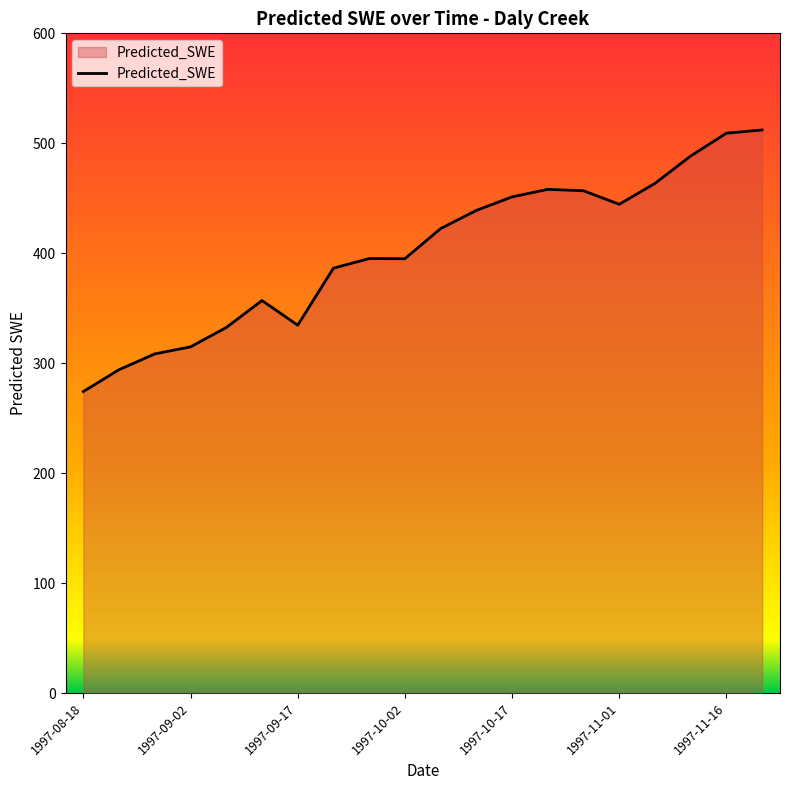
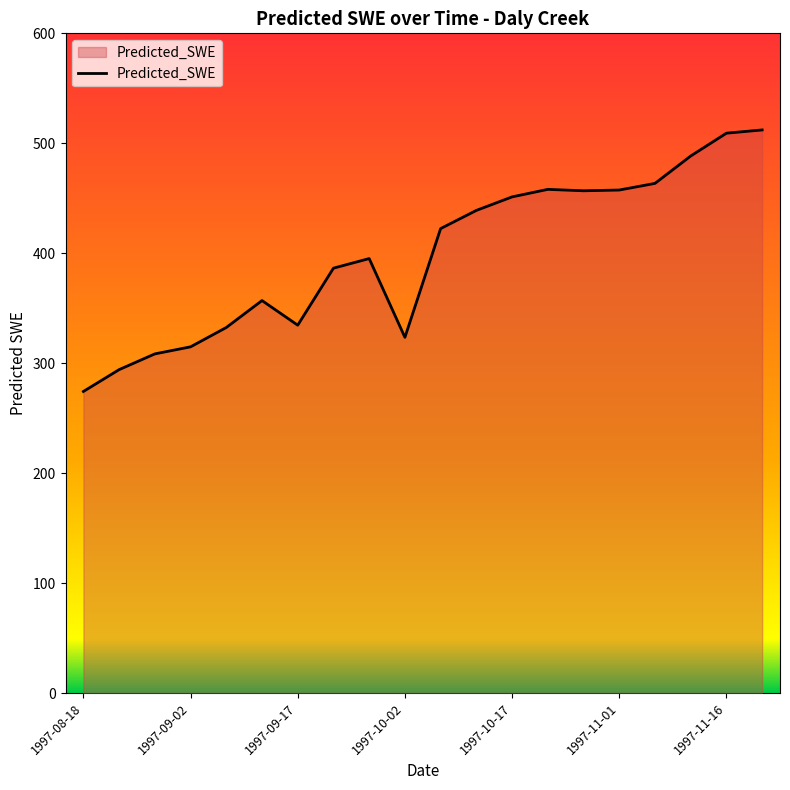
1997-10-02: 395 -> 323
1997-11-01: 445 -> 457
